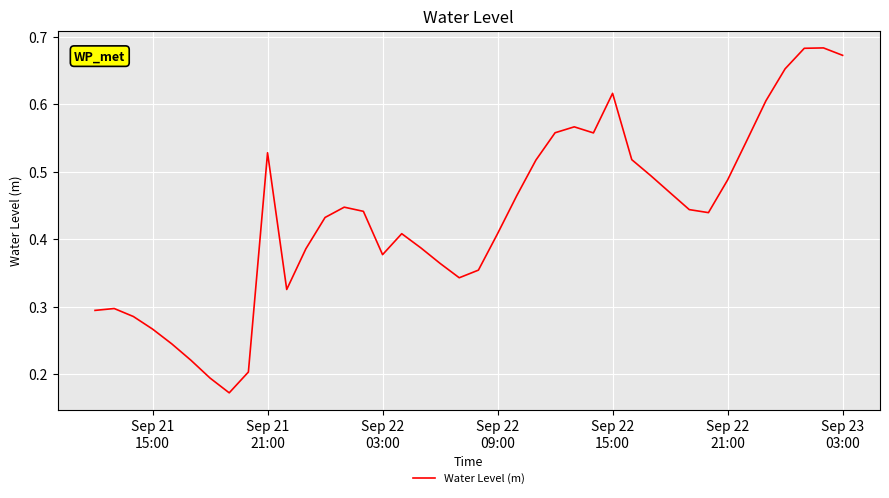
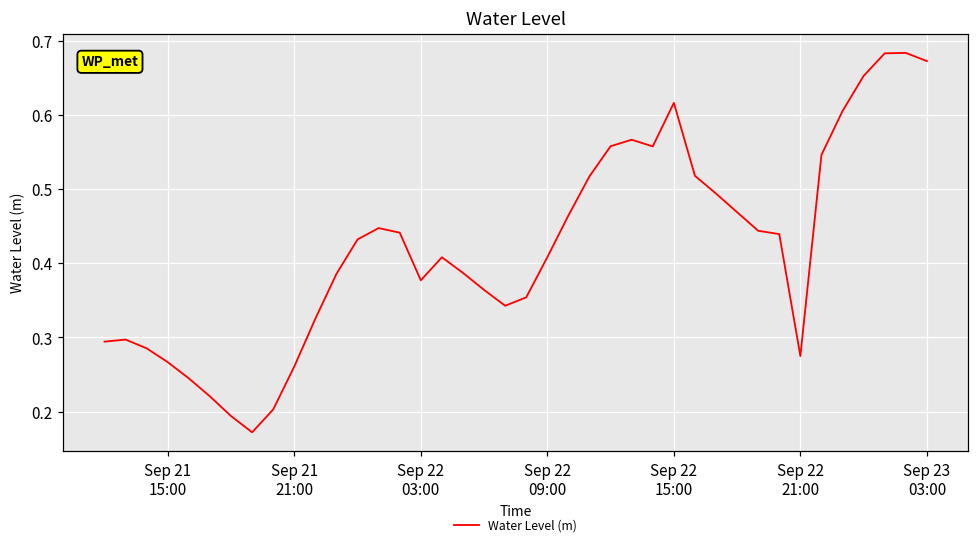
Sep 21 21:00: 0.53 -> 0.26
Sep 22 21:00: 0.49 -> 0.27
